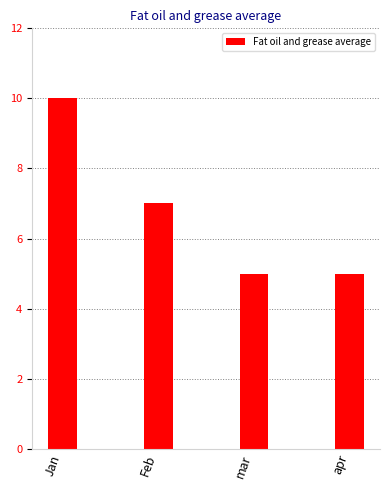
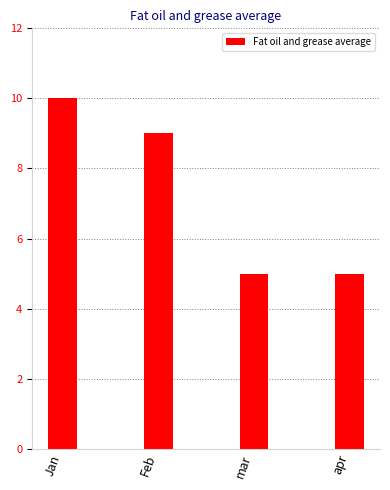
Feb: 7 -> 9
